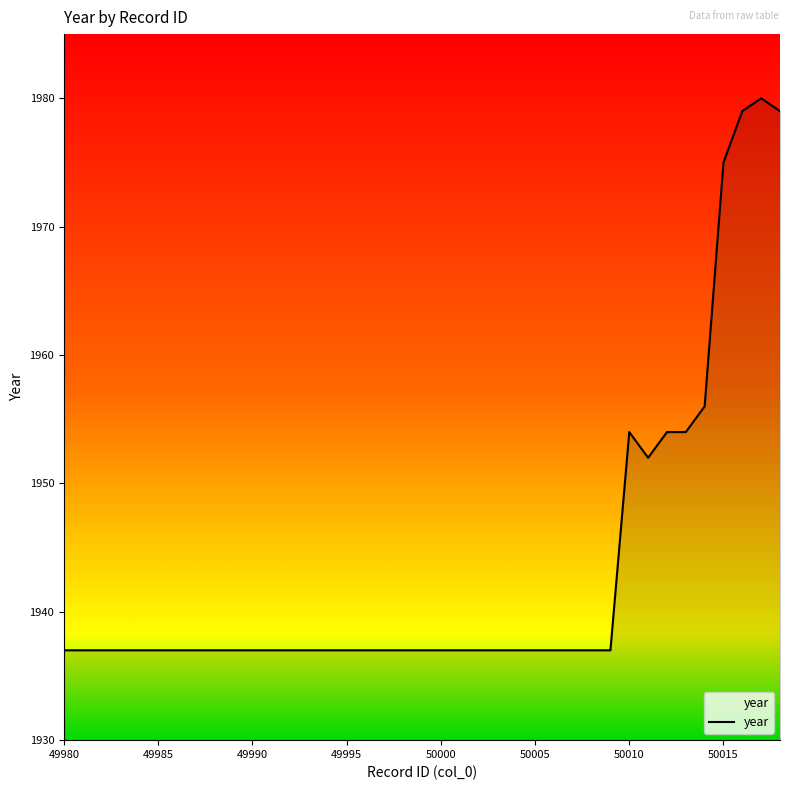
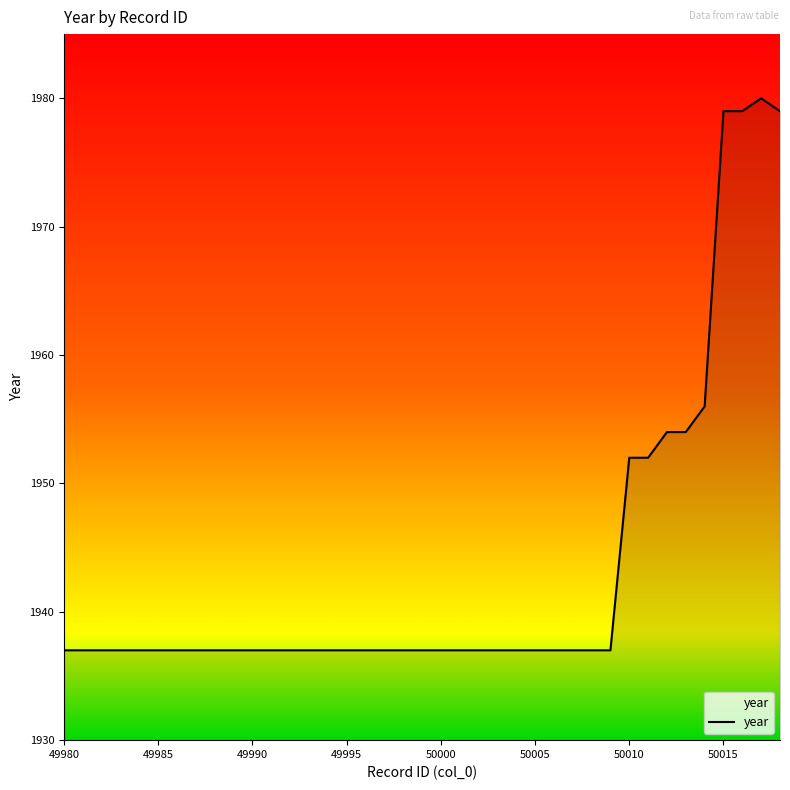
50010: 1954 -> 1952
50015: 1975 -> 1979
